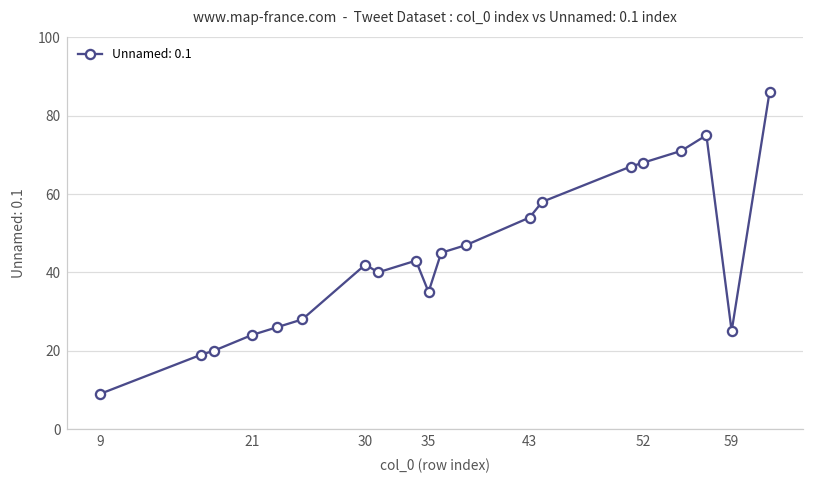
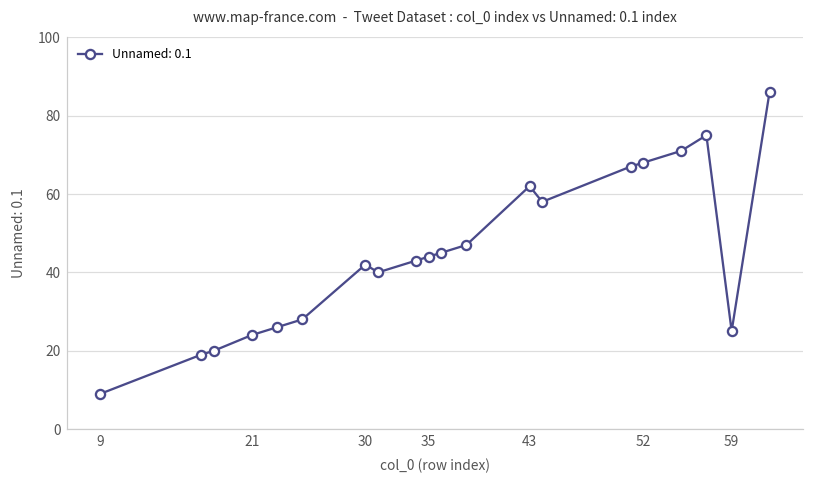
35: 35 -> 44
43: 54 -> 62
